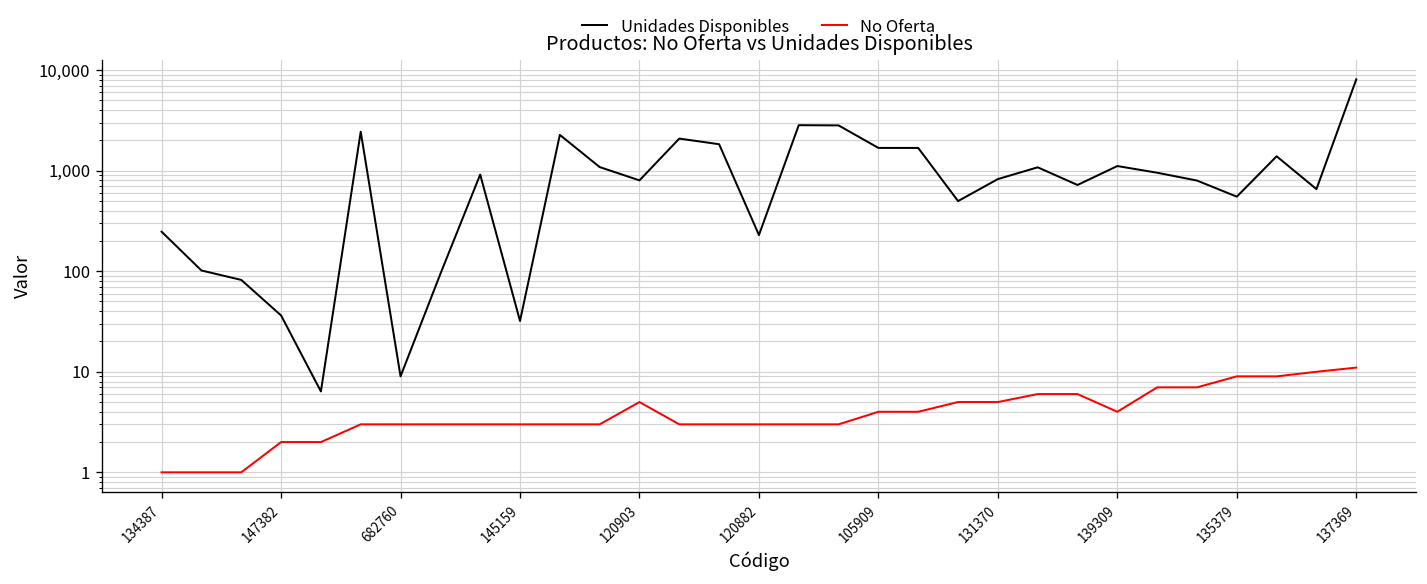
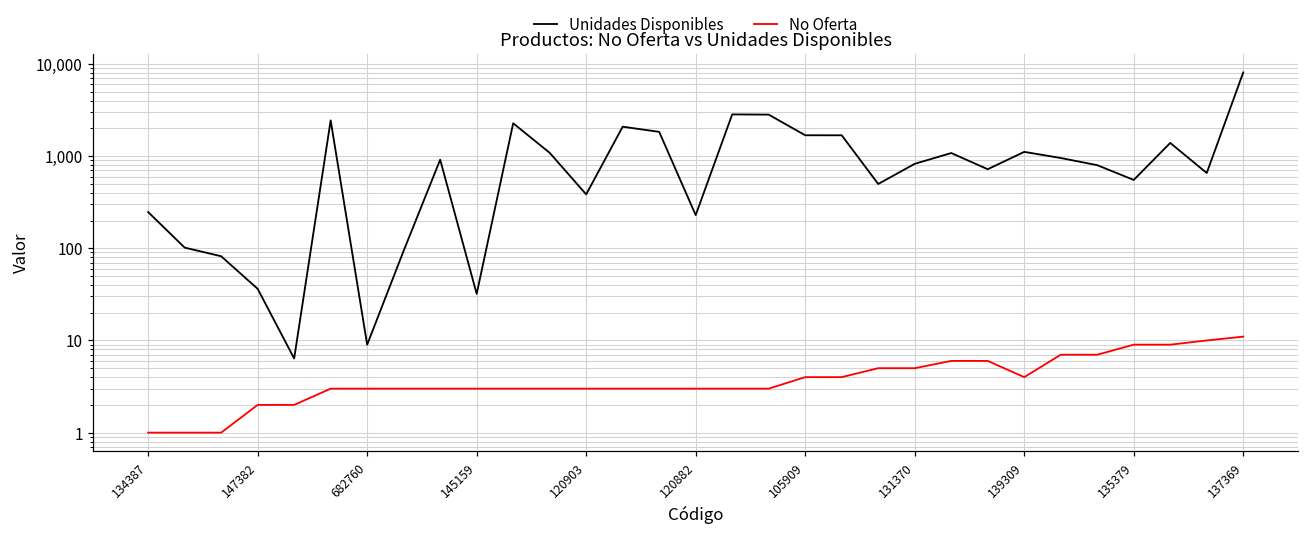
Unidades Disponibles, 120903: 800 -> 400
No Oferta, 120903: 5 -> 3
